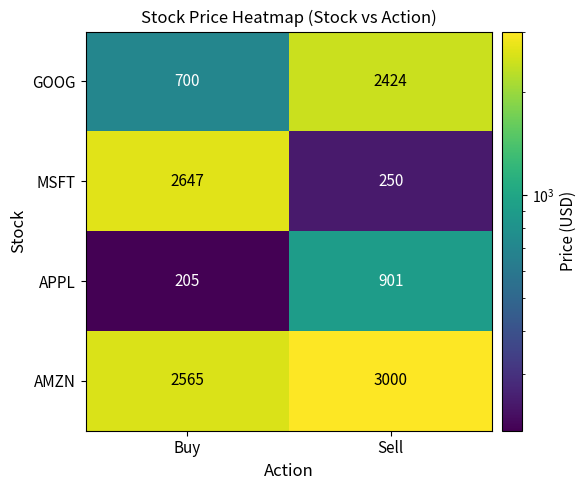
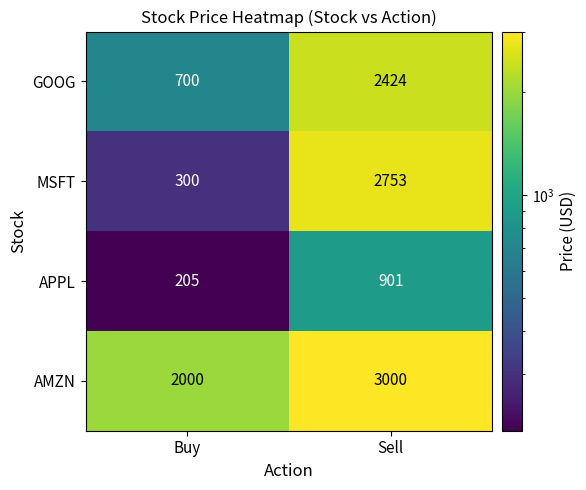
MSFT, Buy: 2647 -> 300
MSFT, Sell: 250 -> 2753
AMZN, Buy: 2565 -> 2000
